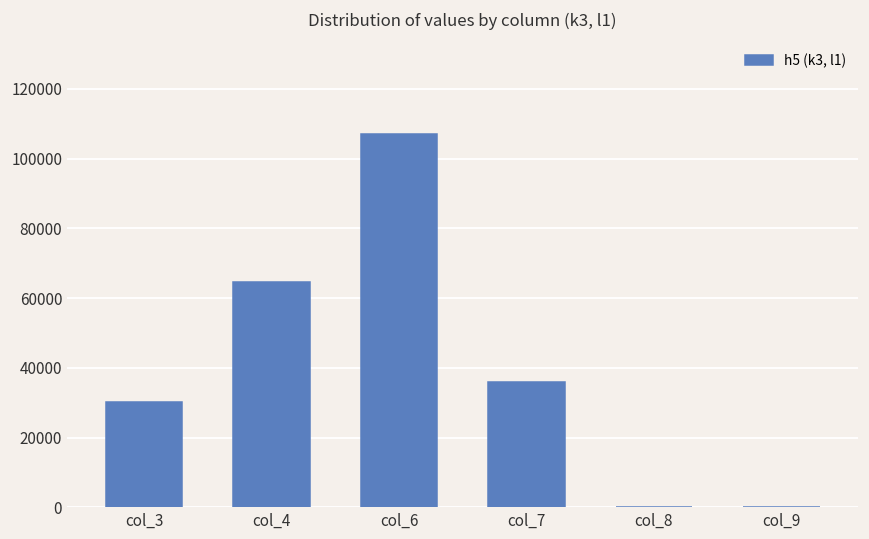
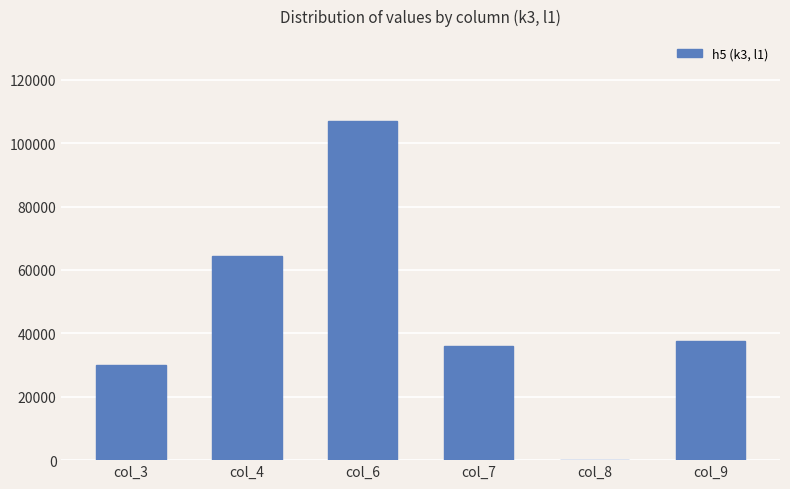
col_9: 0 -> 37000
